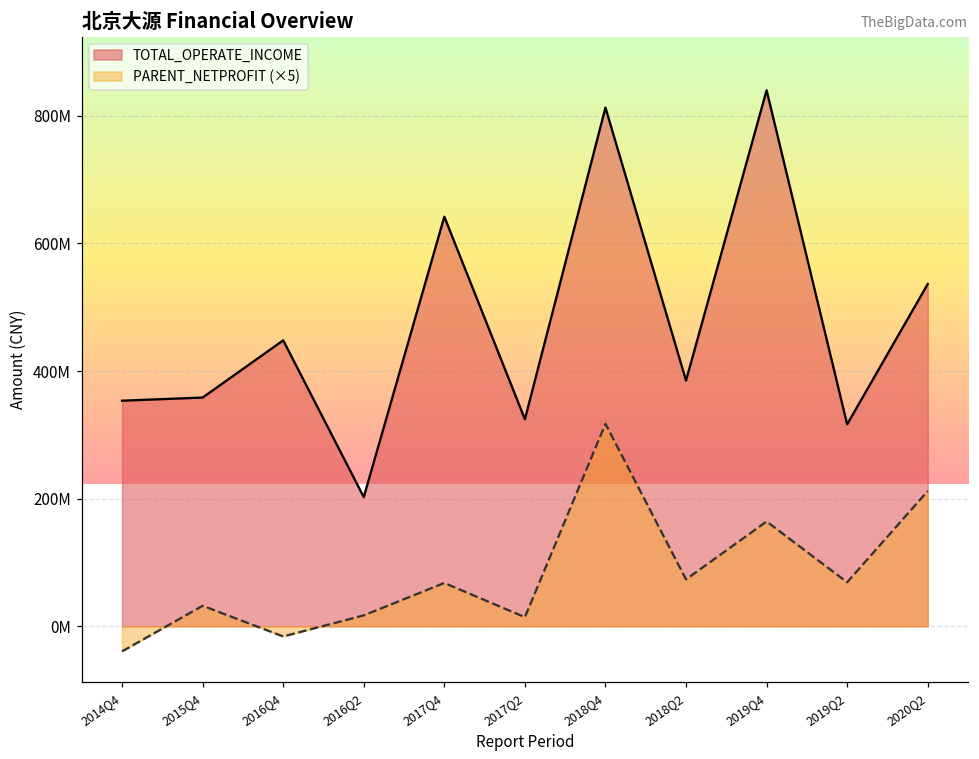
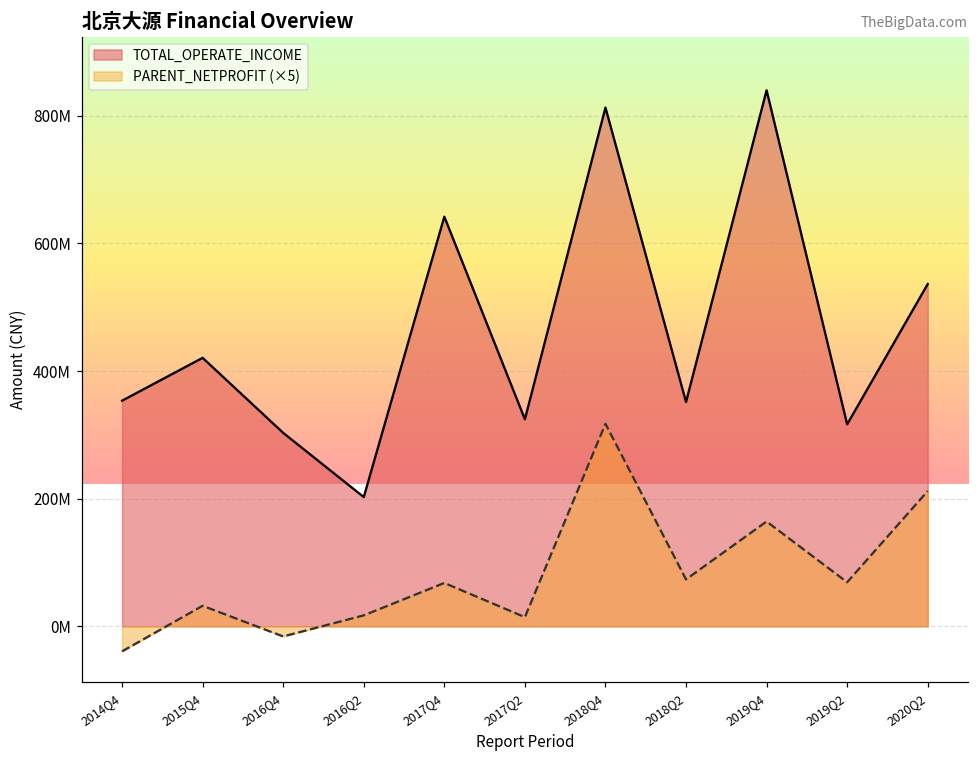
TOTAL_OPERATE_INCOME, 2015Q4: 360000000 -> 420000000
TOTAL_OPERATE_INCOME, 2016Q4: 450000000 -> 300000000
TOTAL_OPERATE_INCOME, 2018Q2: 390000000 -> 350000000
